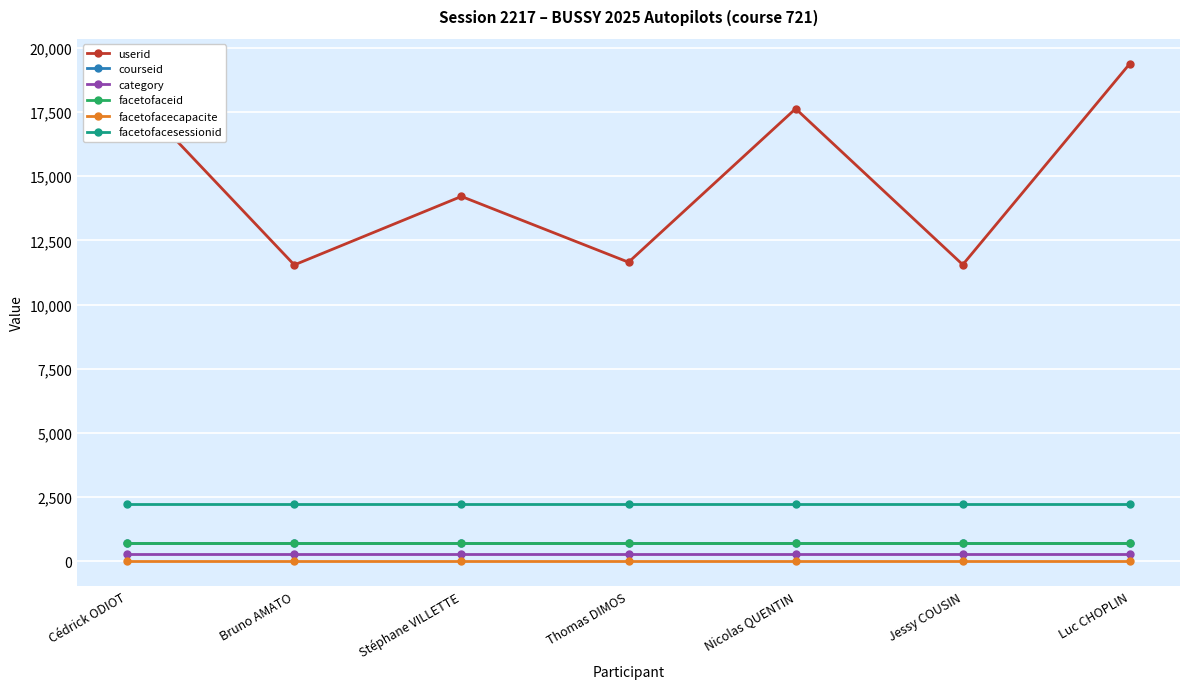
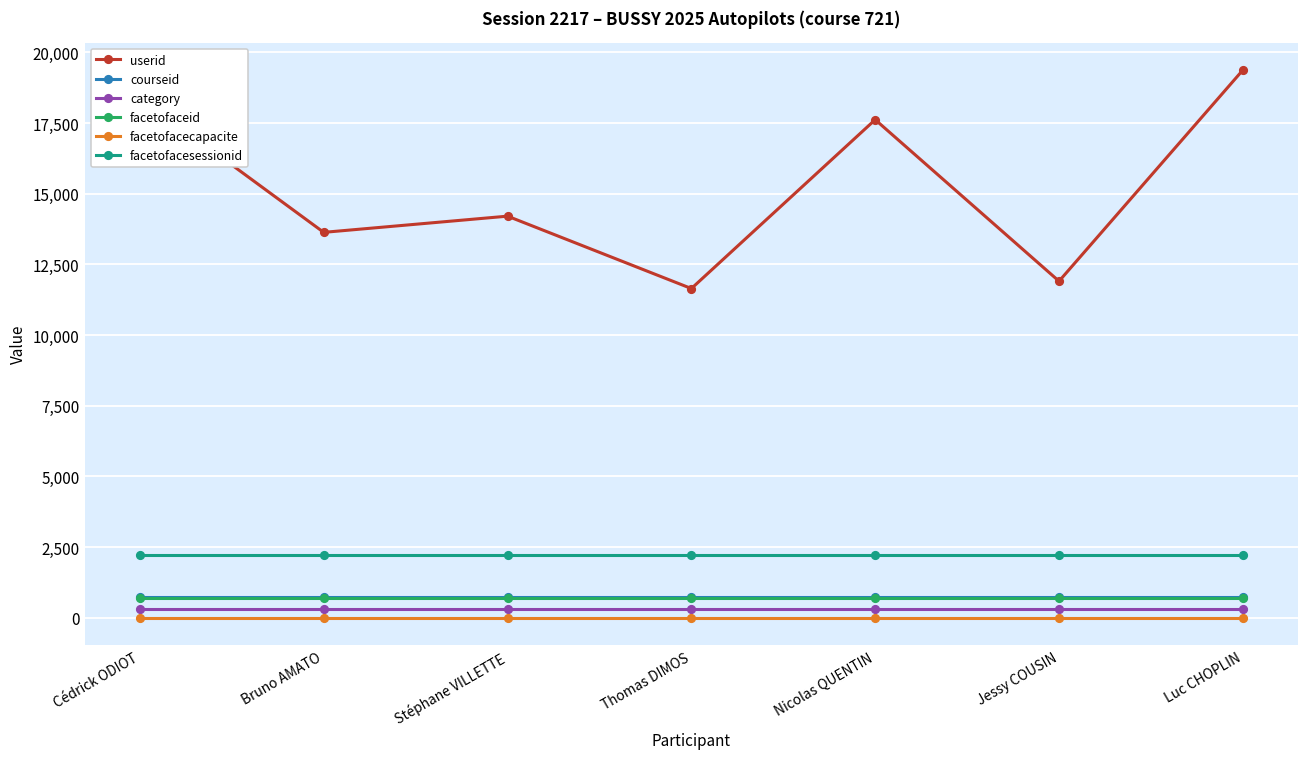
userid, Bruno AMATO: 11,500 -> 13,600
userid, Jessy COUSIN: 11,600 -> 11,900
